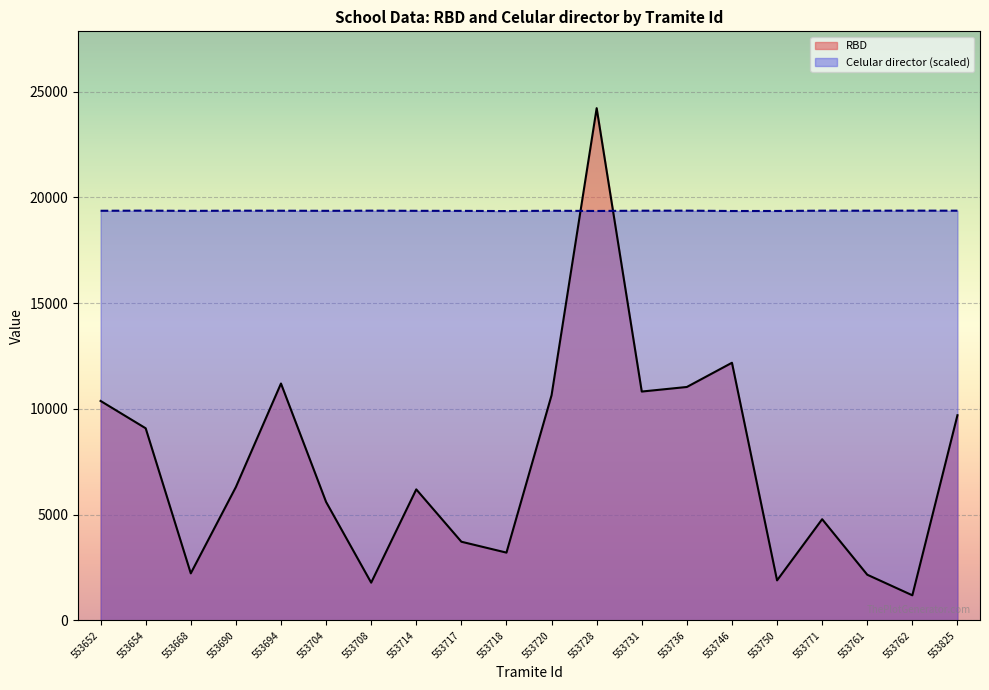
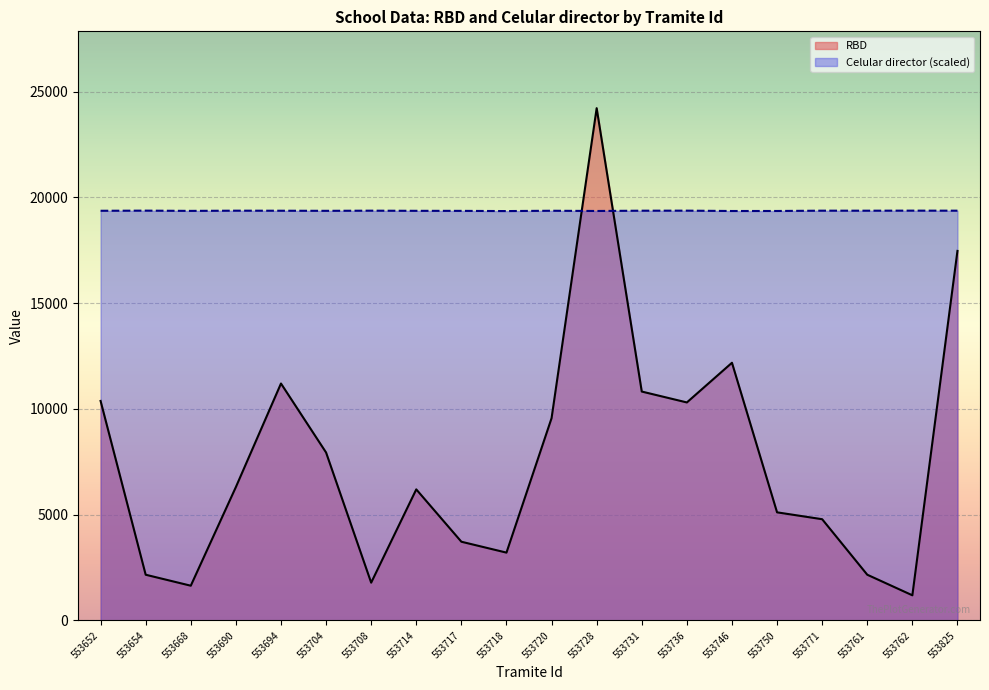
RBD, 553654: 9100 -> 2200
RBD, 553668: 2200 -> 1600
RBD, 553704: 5600 -> 7900
RBD, 553720: 10600 -> 9600
RBD, 553736: 11000 -> 10300
RBD, 553750: 1900 -> 5100
RBD, 553825: 9700 -> 17500
